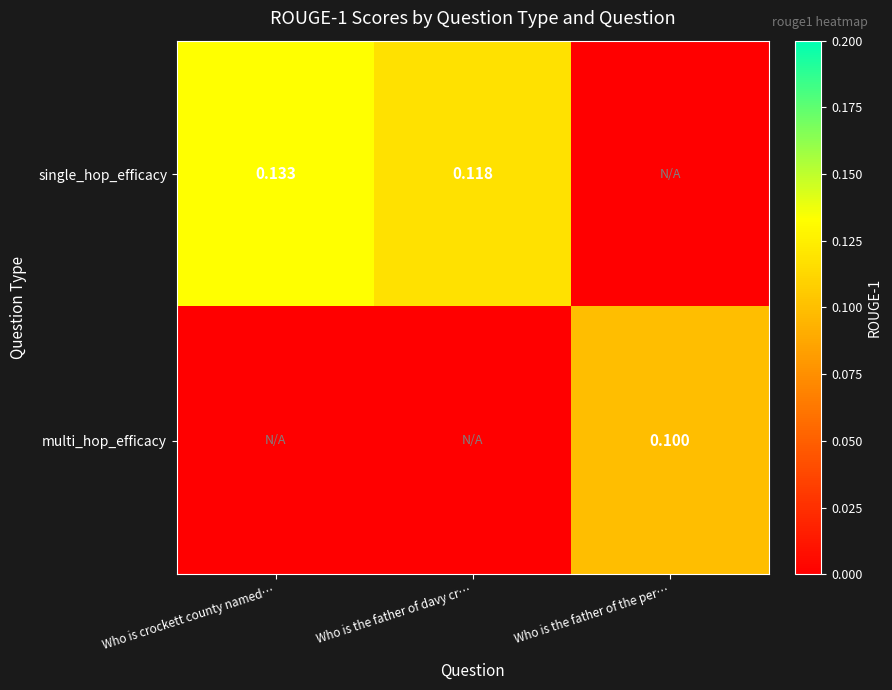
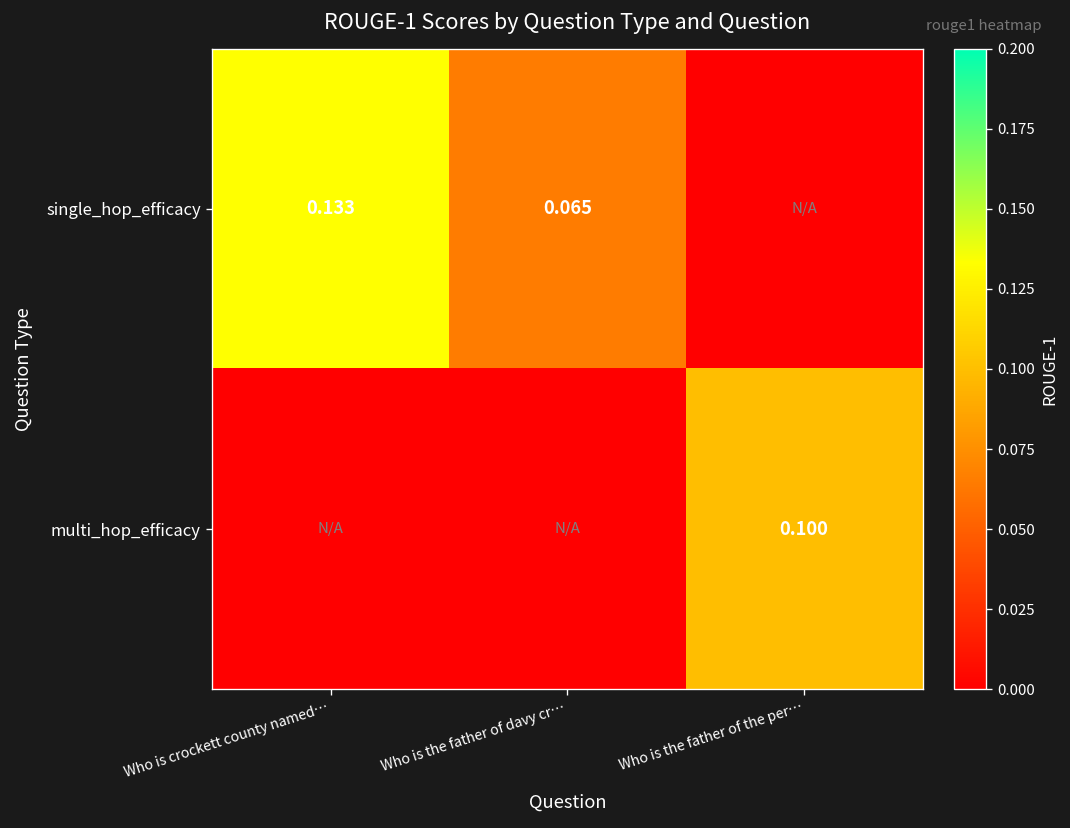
single_hop_efficacy, Who is the father of davy cr…: 0.118 -> 0.065
